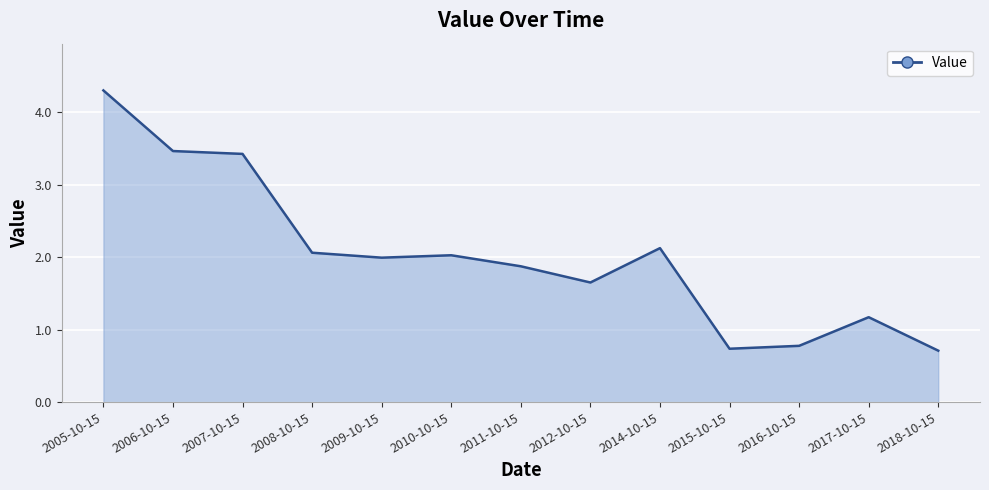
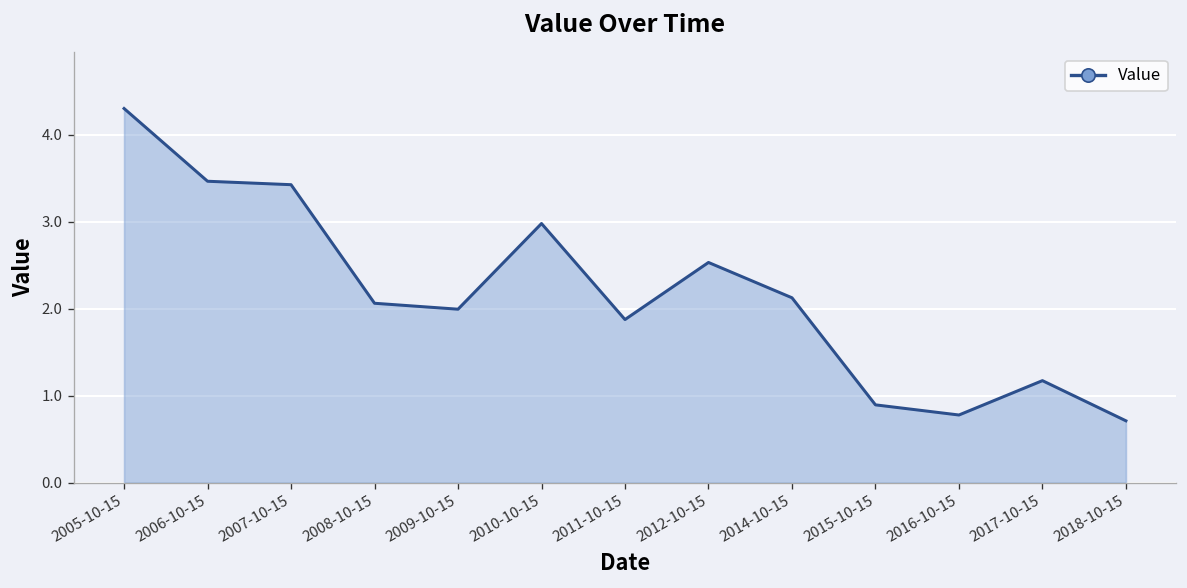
2010-10-15: 2.0 -> 3.0
2012-10-15: 1.7 -> 2.5
2015-10-15: 0.7 -> 0.9
